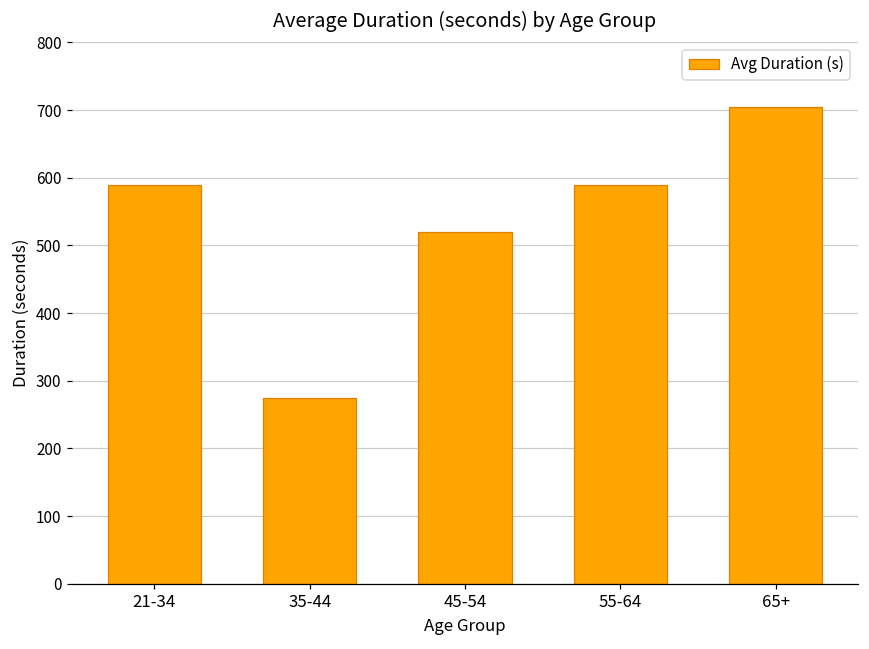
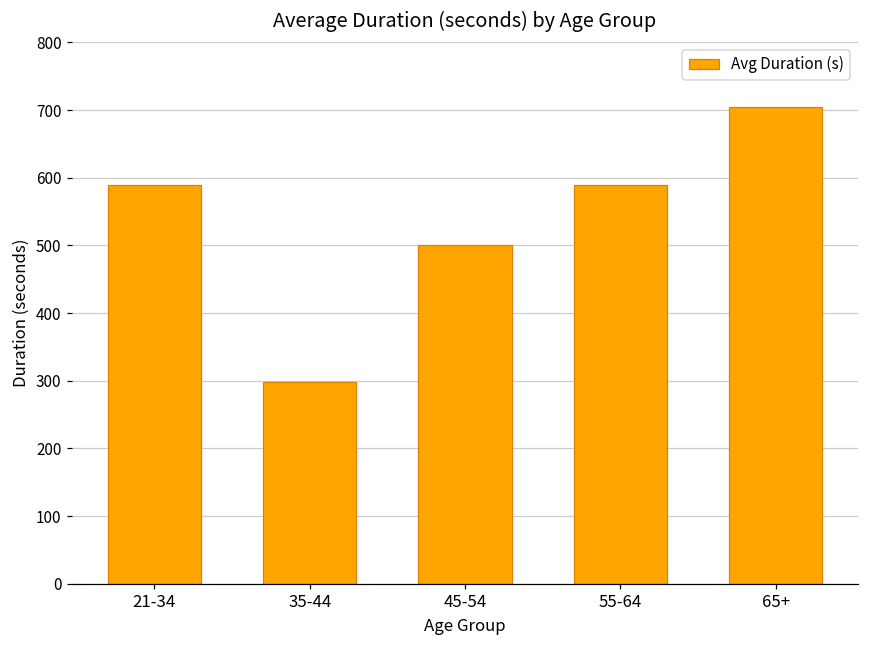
35-44: 280 -> 300
45-54: 520 -> 500
